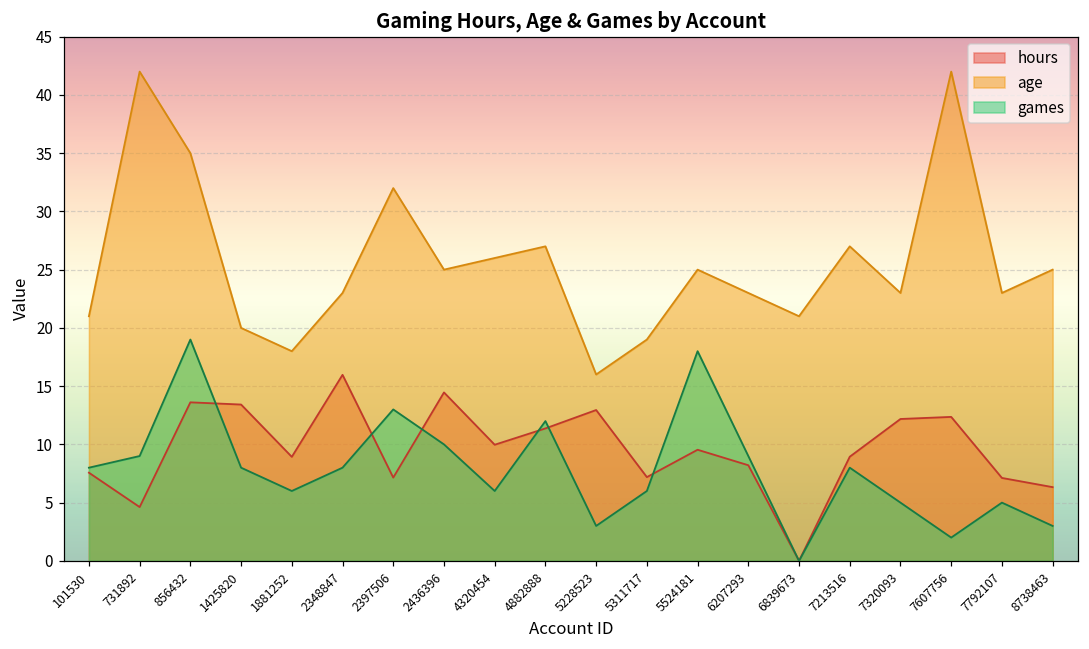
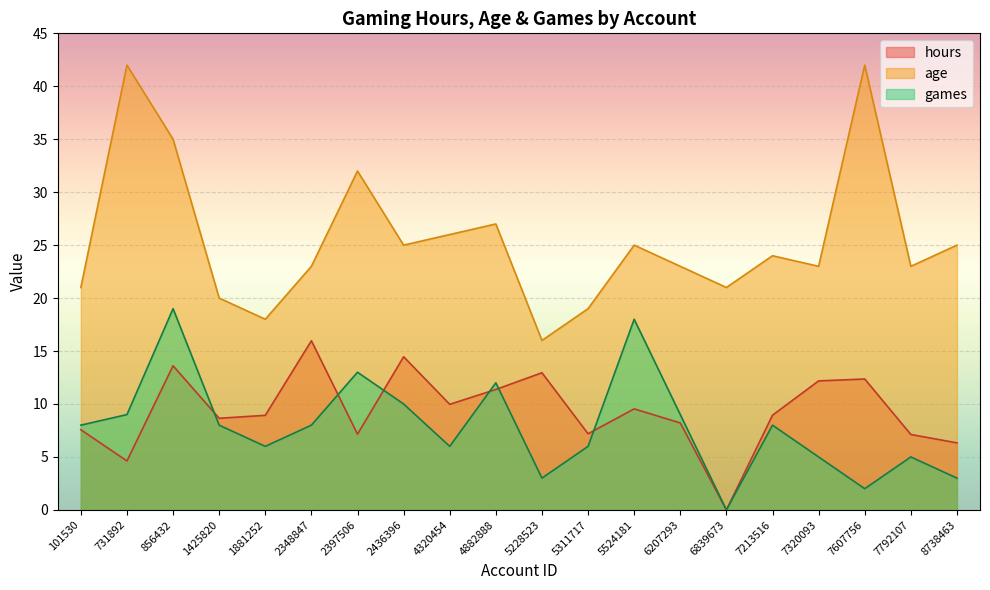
hours, 1425820: 13.4 -> 8.7
age, 7213516: 27 -> 24
